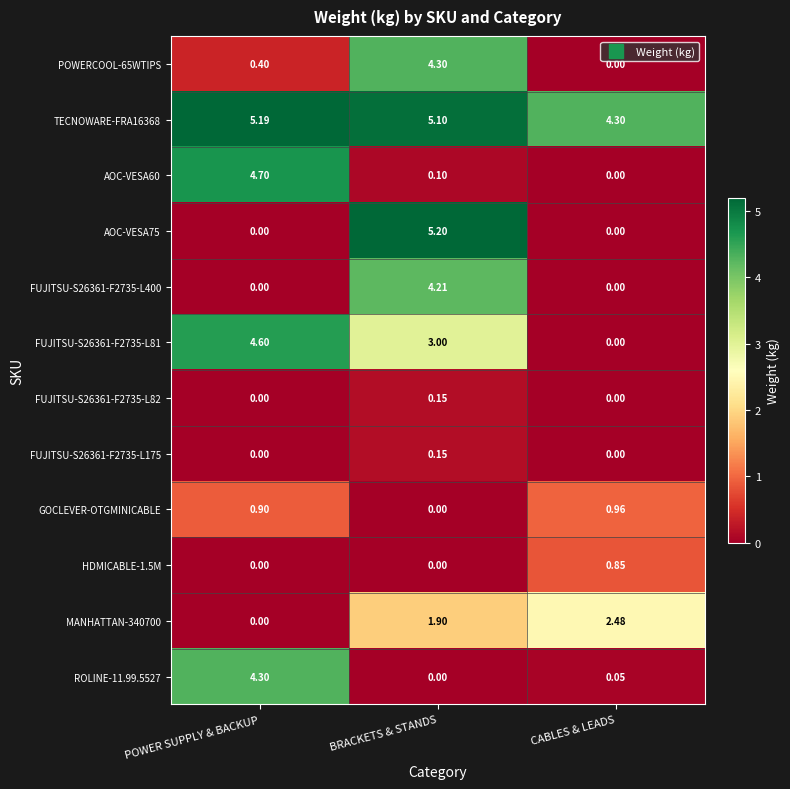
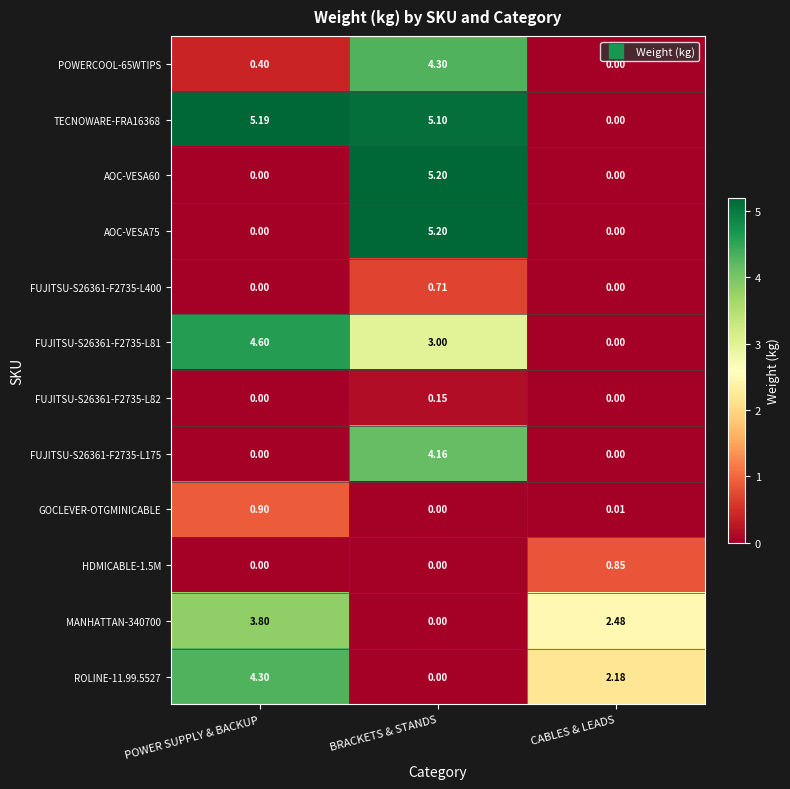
TECNOWARE-FRA16368, CABLES & LEADS: 4.30 -> 0.00
AOC-VESA60, POWER SUPPLY & BACKUP: 4.70 -> 0.00
AOC-VESA60, BRACKETS & STANDS: 0.10 -> 5.20
FUJITSU-S26361-F2735-L400, BRACKETS & STANDS: 4.21 -> 0.71
FUJITSU-S26361-F2735-L175, BRACKETS & STANDS: 0.15 -> 4.16
GOCLEVER-OTGMINICABLE, CABLES & LEADS: 0.96 -> 0.01
MANHATTAN-340700, POWER SUPPLY & BACKUP: 0.00 -> 3.80
MANHATTAN-340700, BRACKETS & STANDS: 1.90 -> 0.00
ROLINE-11.99.5527, CABLES & LEADS: 0.05 -> 2.18
